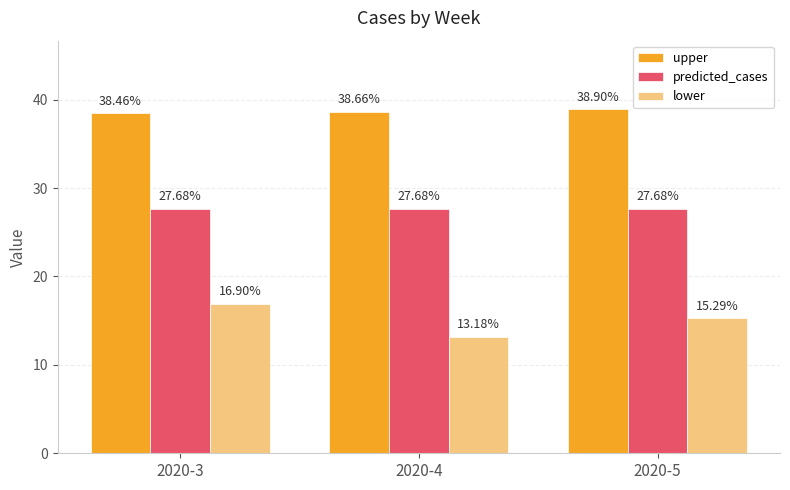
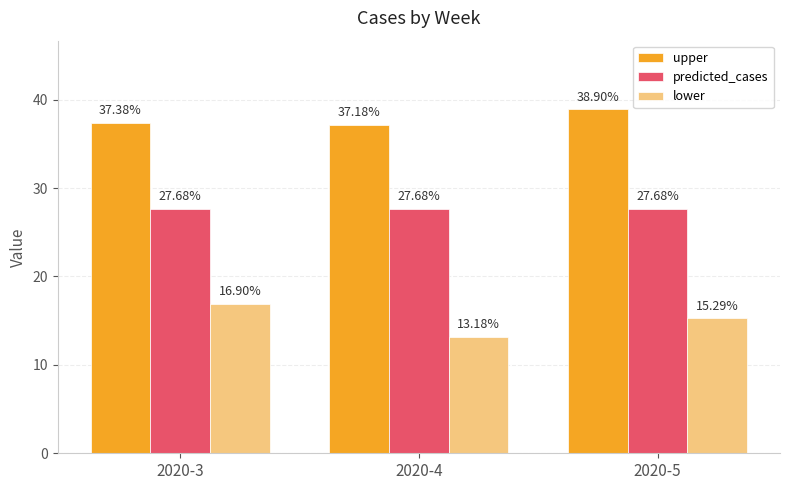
upper, 2020-3: 38.46% -> 37.38%
upper, 2020-4: 38.66% -> 37.18%
